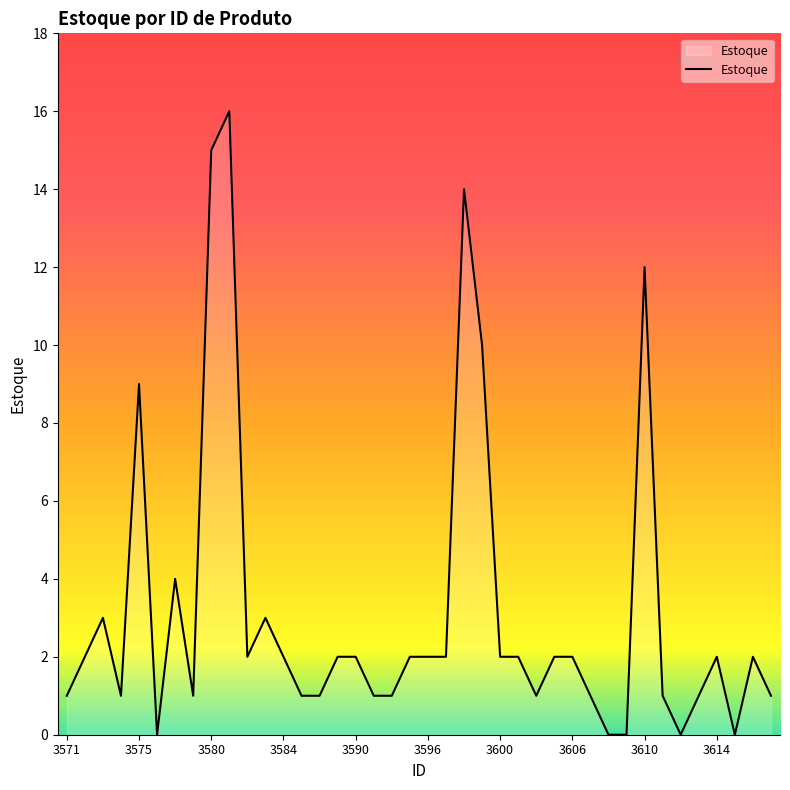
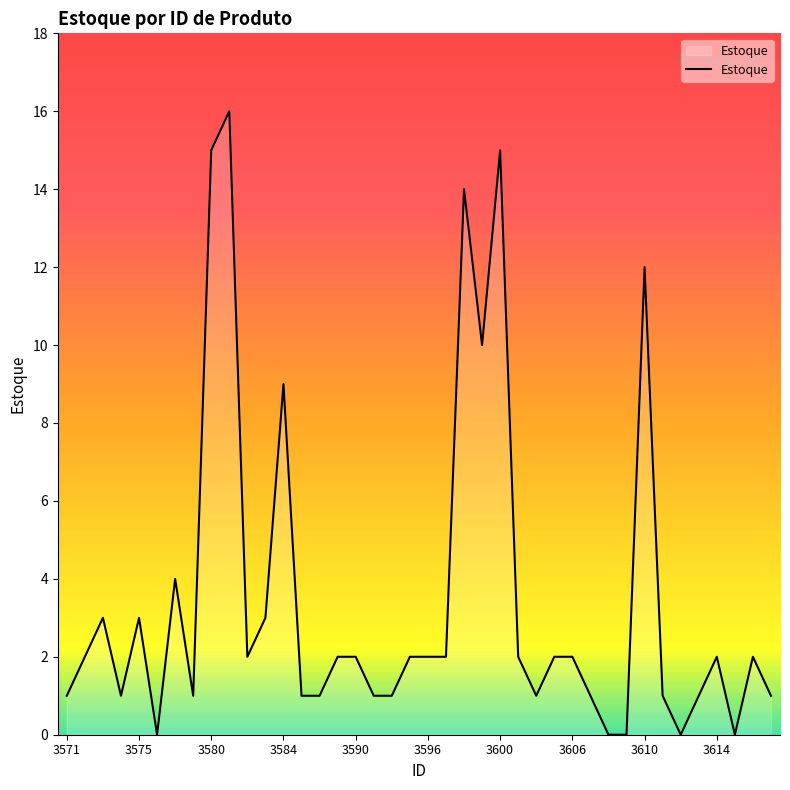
3575: 9 -> 3
3584: 2 -> 9
3600: 2 -> 15
